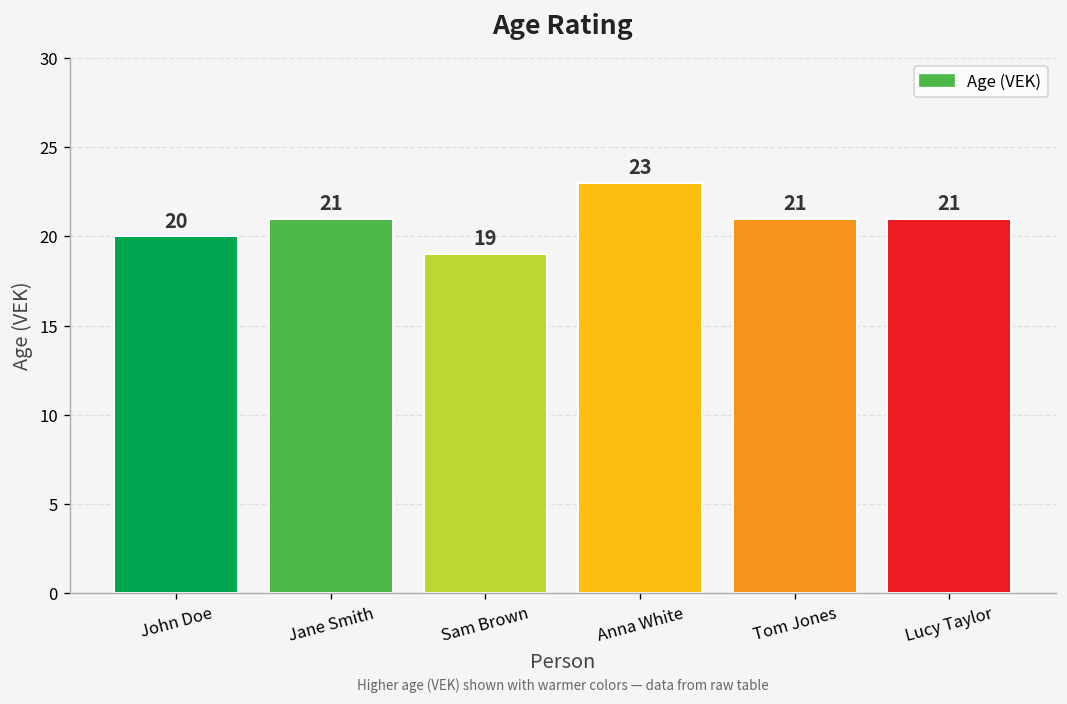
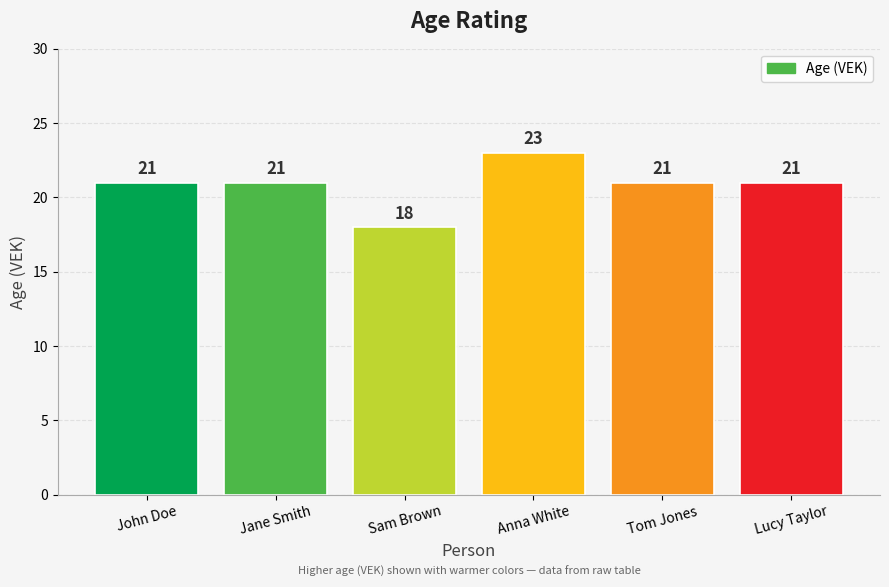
John Doe: 20 -> 21
Sam Brown: 19 -> 18
